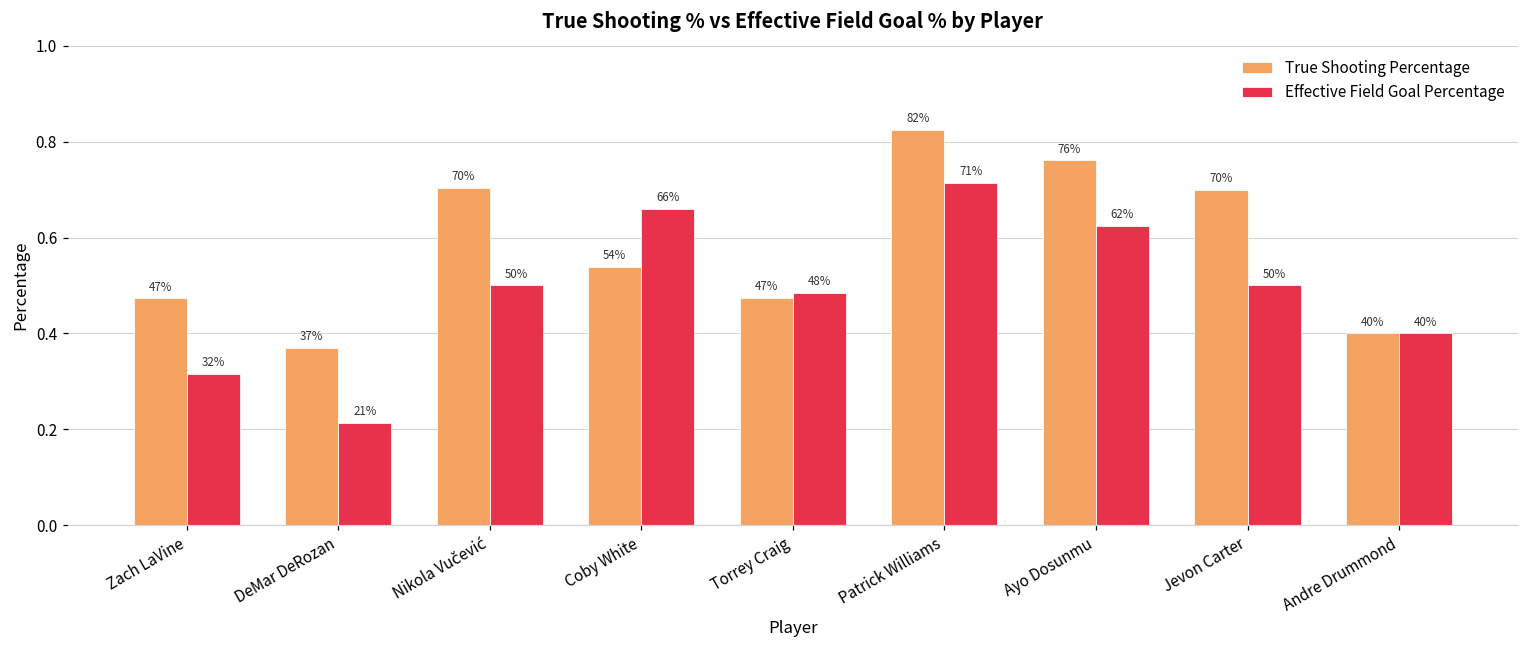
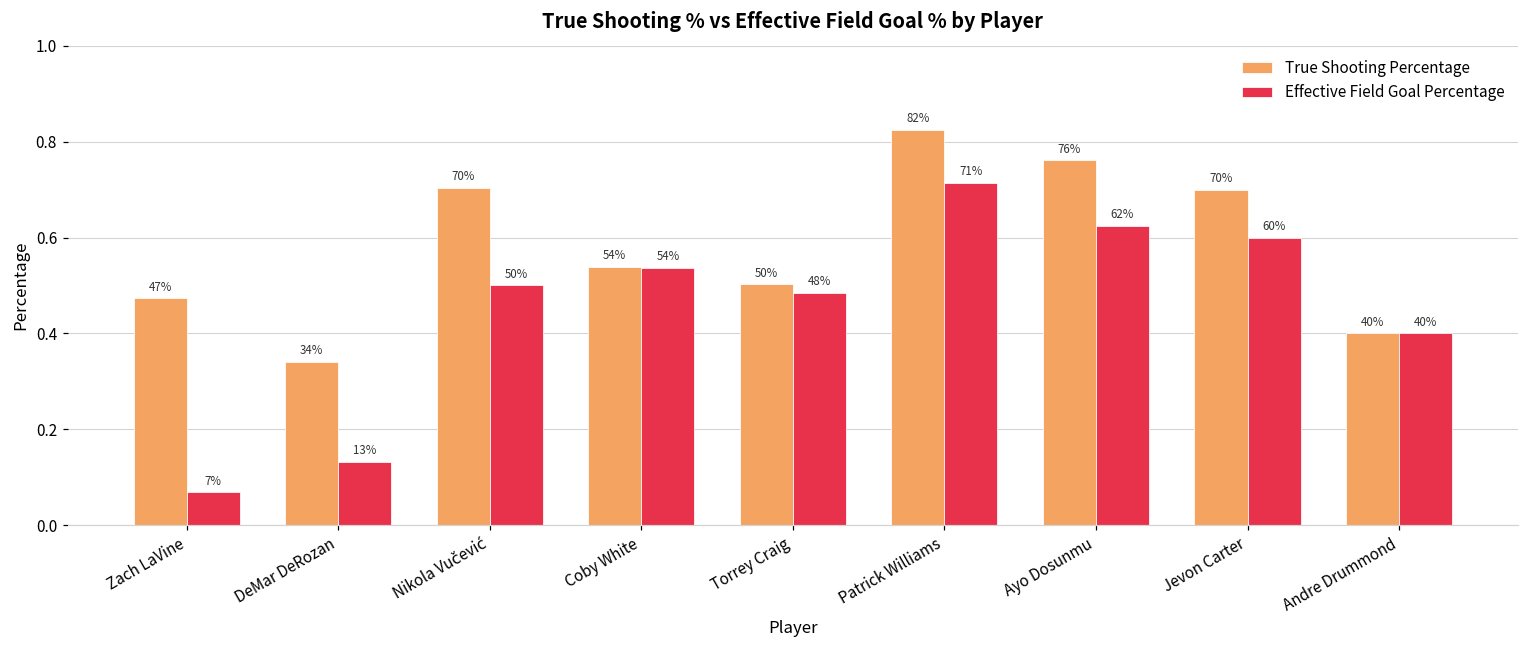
Effective Field Goal Percentage, Zach LaVine: 32% -> 7%
True Shooting Percentage, DeMar DeRozan: 37% -> 34%
Effective Field Goal Percentage, DeMar DeRozan: 21% -> 13%
Effective Field Goal Percentage, Coby White: 66% -> 54%
True Shooting Percentage, Torrey Craig: 47% -> 50%
Effective Field Goal Percentage, Jevon Carter: 50% -> 60%
